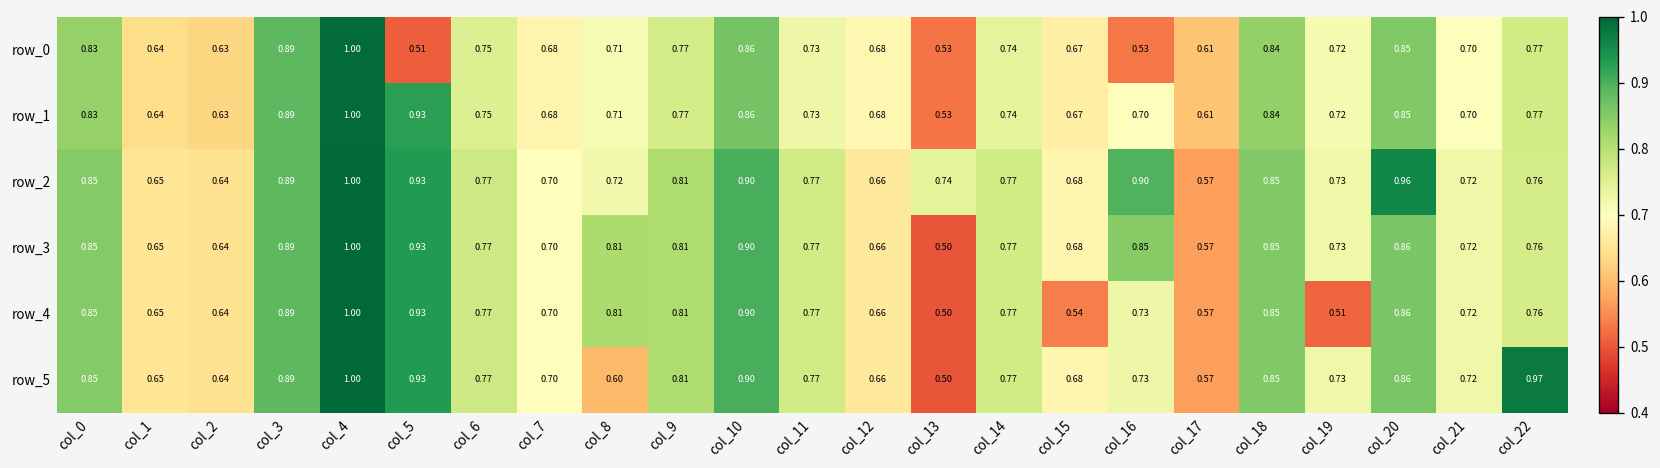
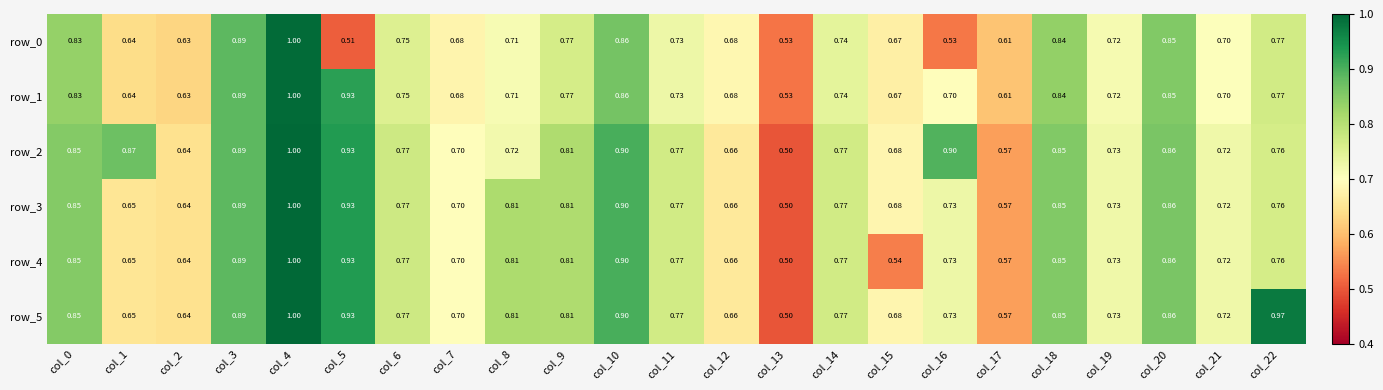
row_2, col_1: 0.65 -> 0.87
row_2, col_13: 0.74 -> 0.50
row_2, col_20: 0.96 -> 0.86
row_3, col_16: 0.85 -> 0.73
row_4, col_19: 0.51 -> 0.73
row_5, col_8: 0.60 -> 0.81
